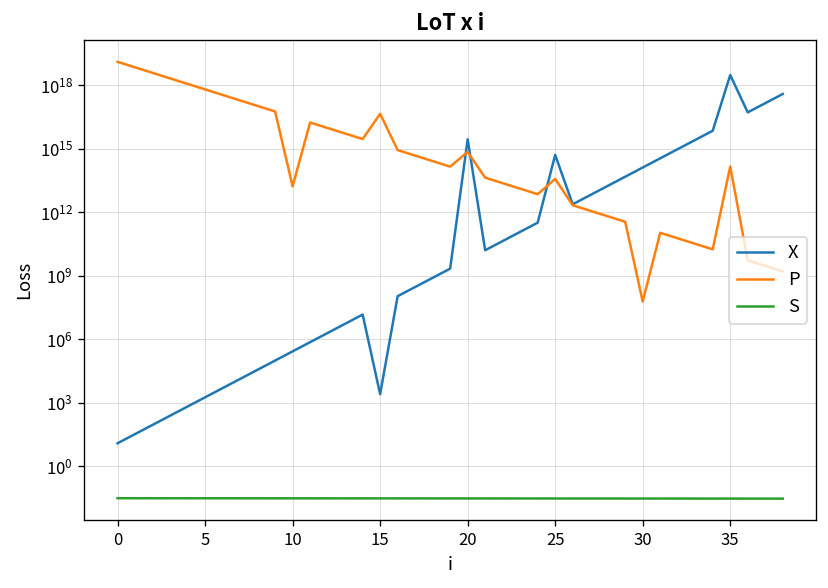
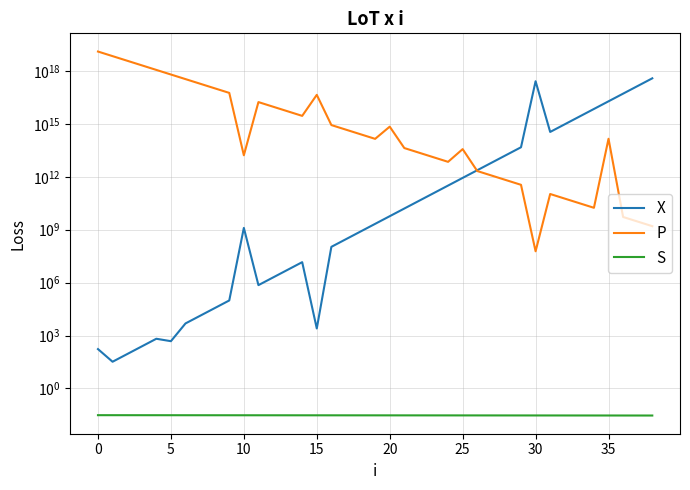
X, 0: 10 -> 200
X, 5: 2000 -> 500
X, 10: 300000 -> 1000000000
X, 20: 3000000000000000 -> 6000000000
X, 25: 500000000000000 -> 1000000000000
X, 30: 100000000000000 -> 300000000000000000
X, 35: 3000000000000000000 -> 20000000000000000
